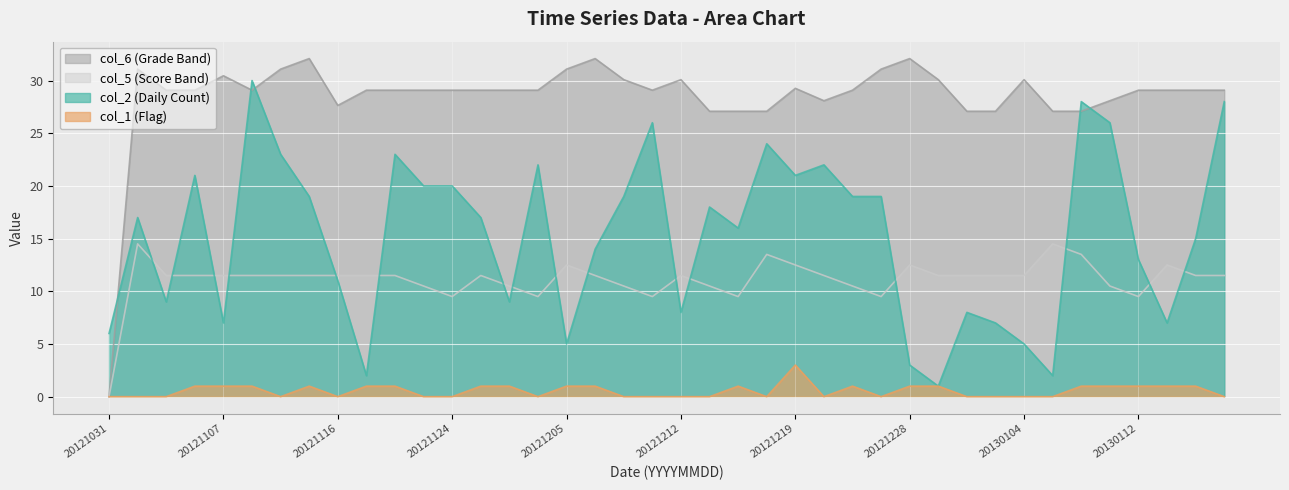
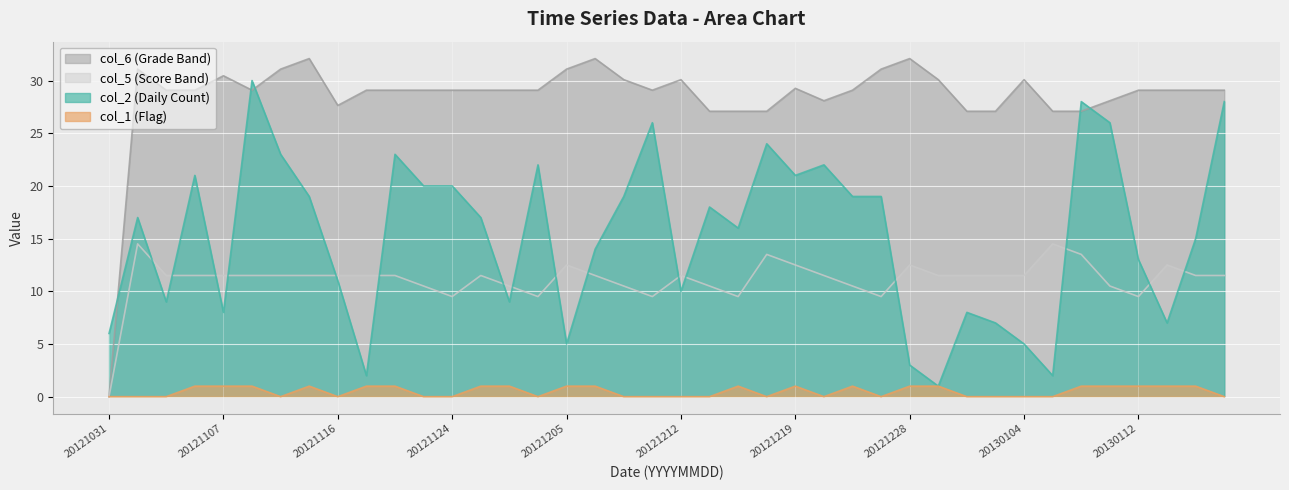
col_2 (Daily Count), 20121107: 7 -> 8
col_2 (Daily Count), 20121212: 8 -> 10
col_1 (Flag), 20121219: 3 -> 1
